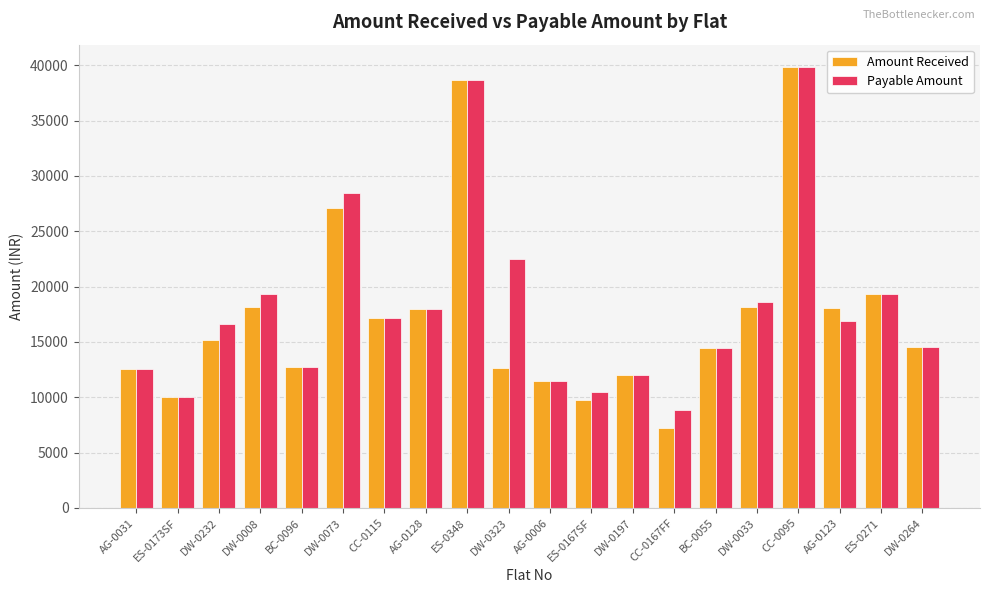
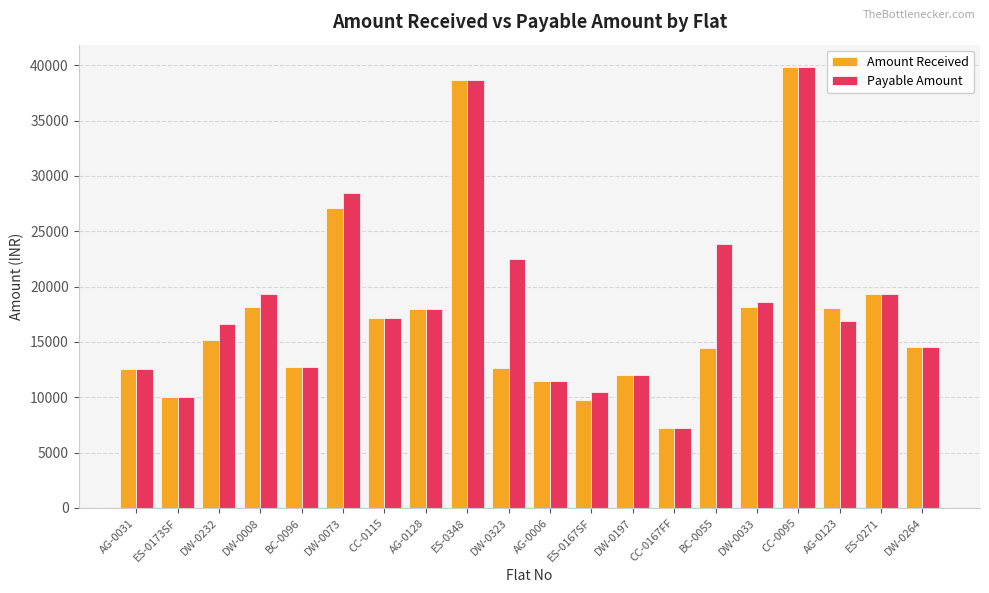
Payable Amount, CC-0167FF: 8800 -> 7200
Payable Amount, BC-0055: 14500 -> 23800
